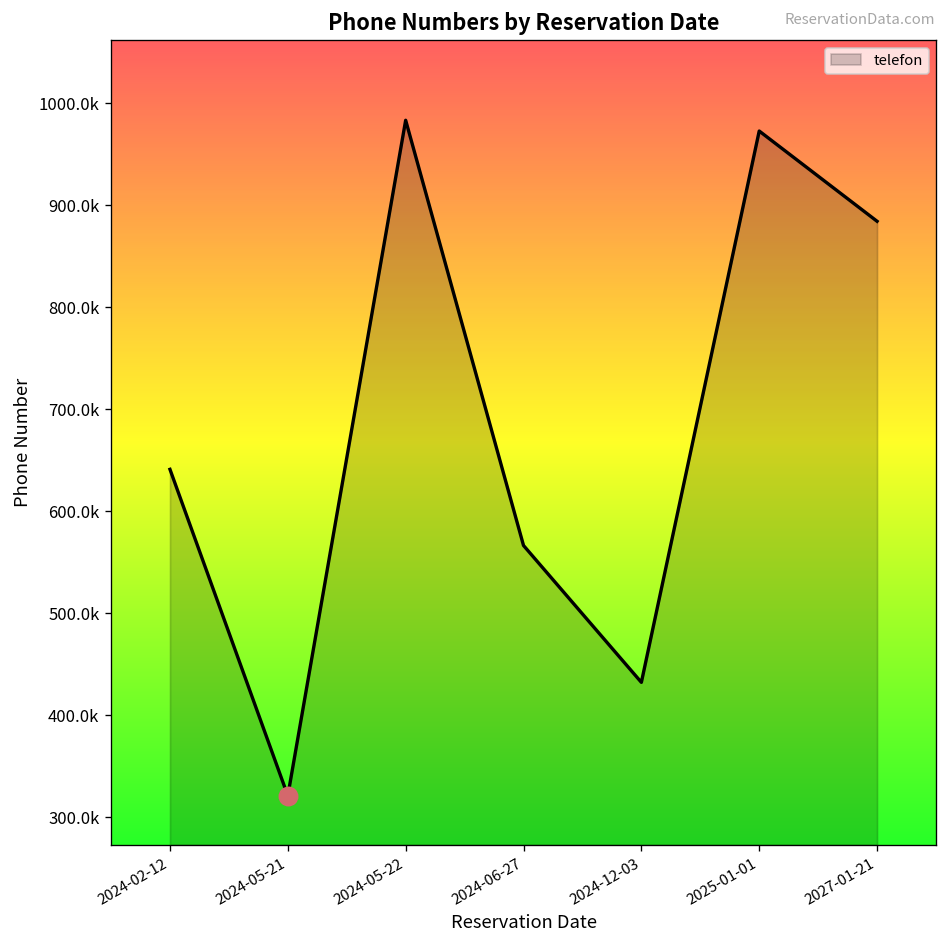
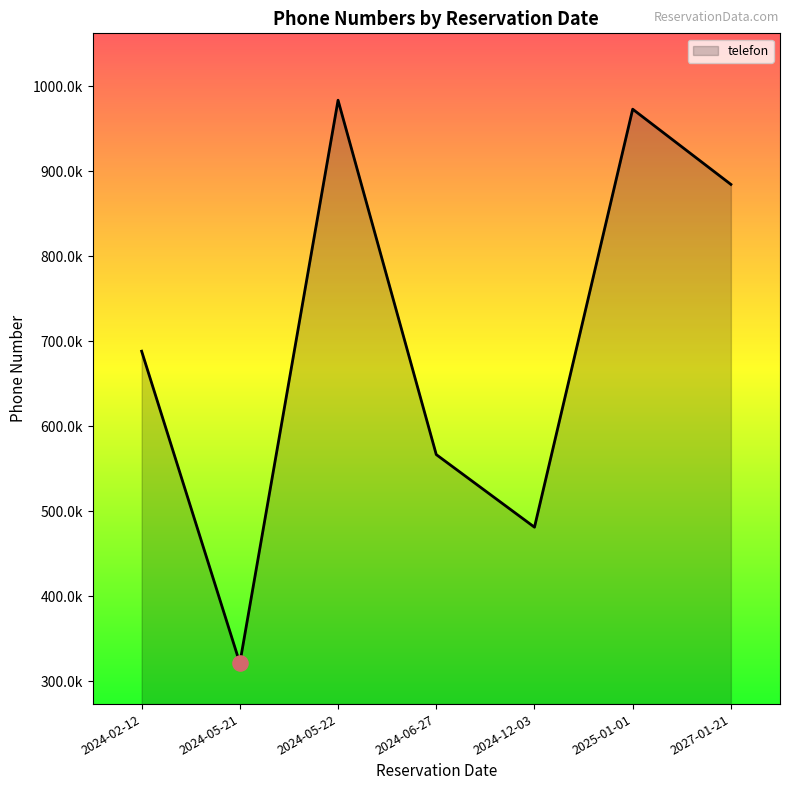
telefon, 2024-02-12: 640000 -> 690000
telefon, 2024-12-03: 430000 -> 480000
